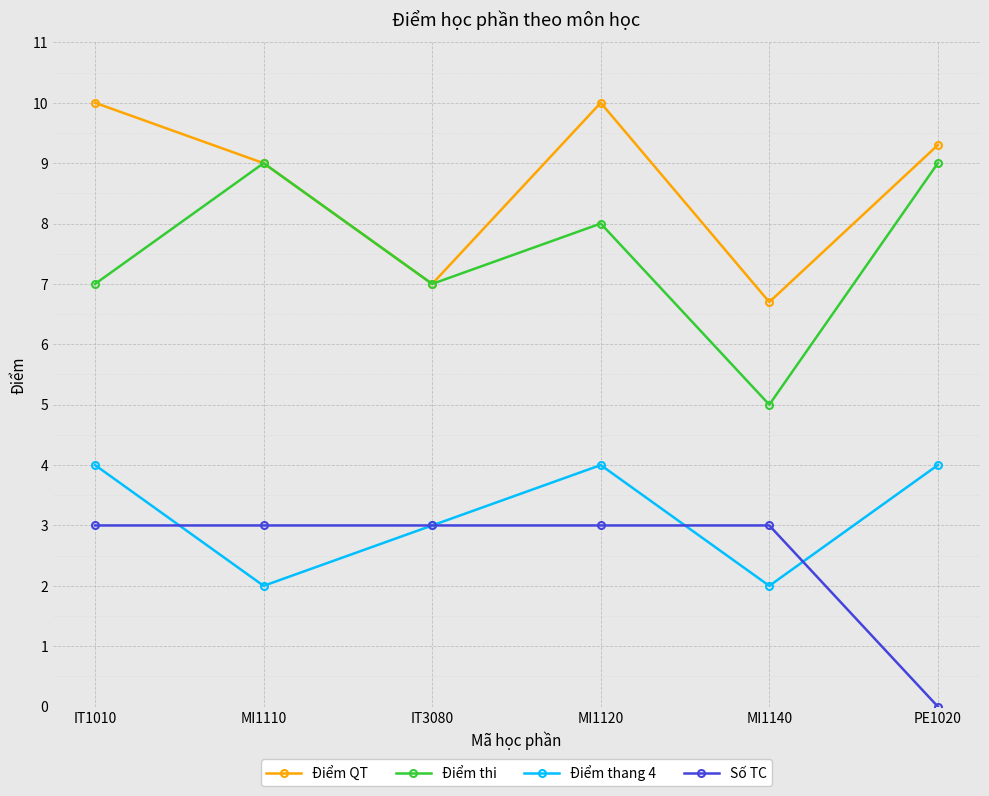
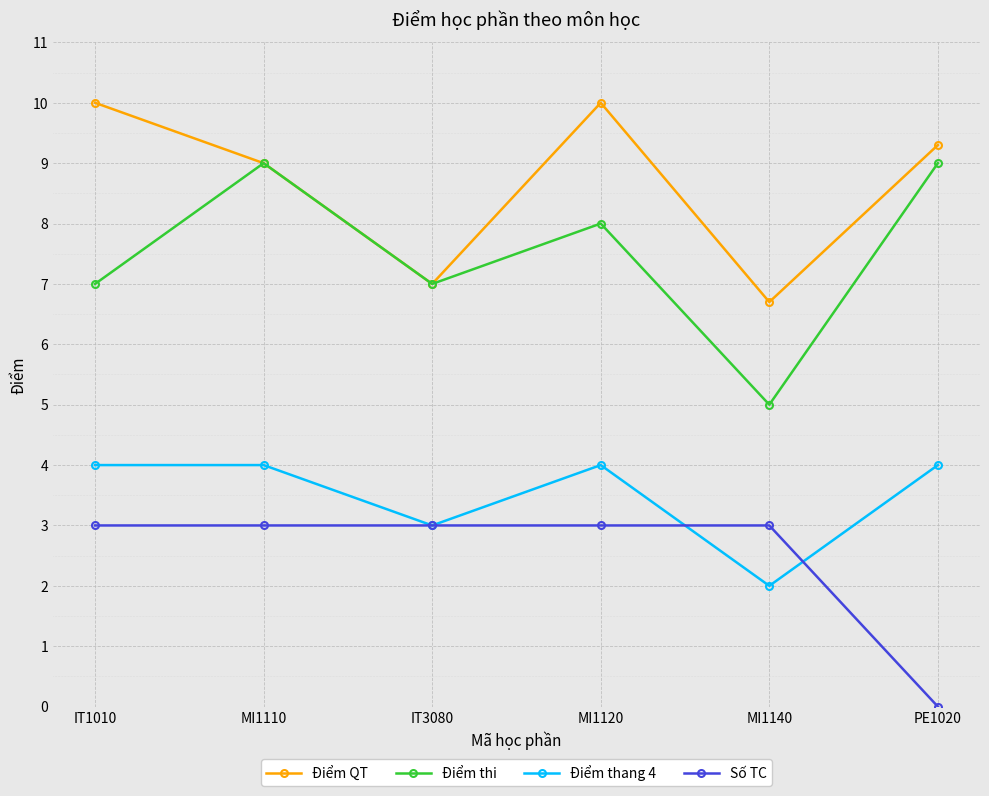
Điểm thang 4, MI1110: 2 -> 4
